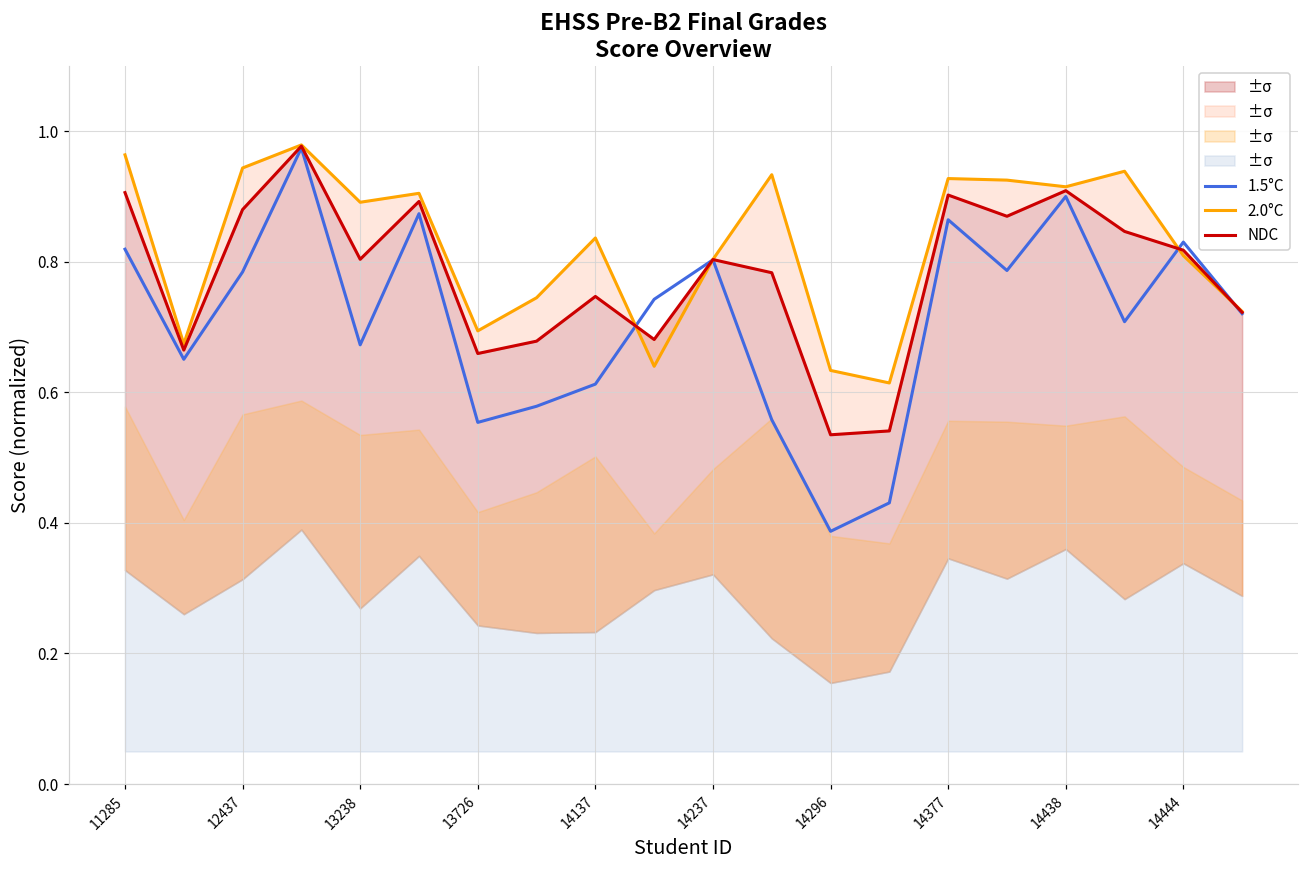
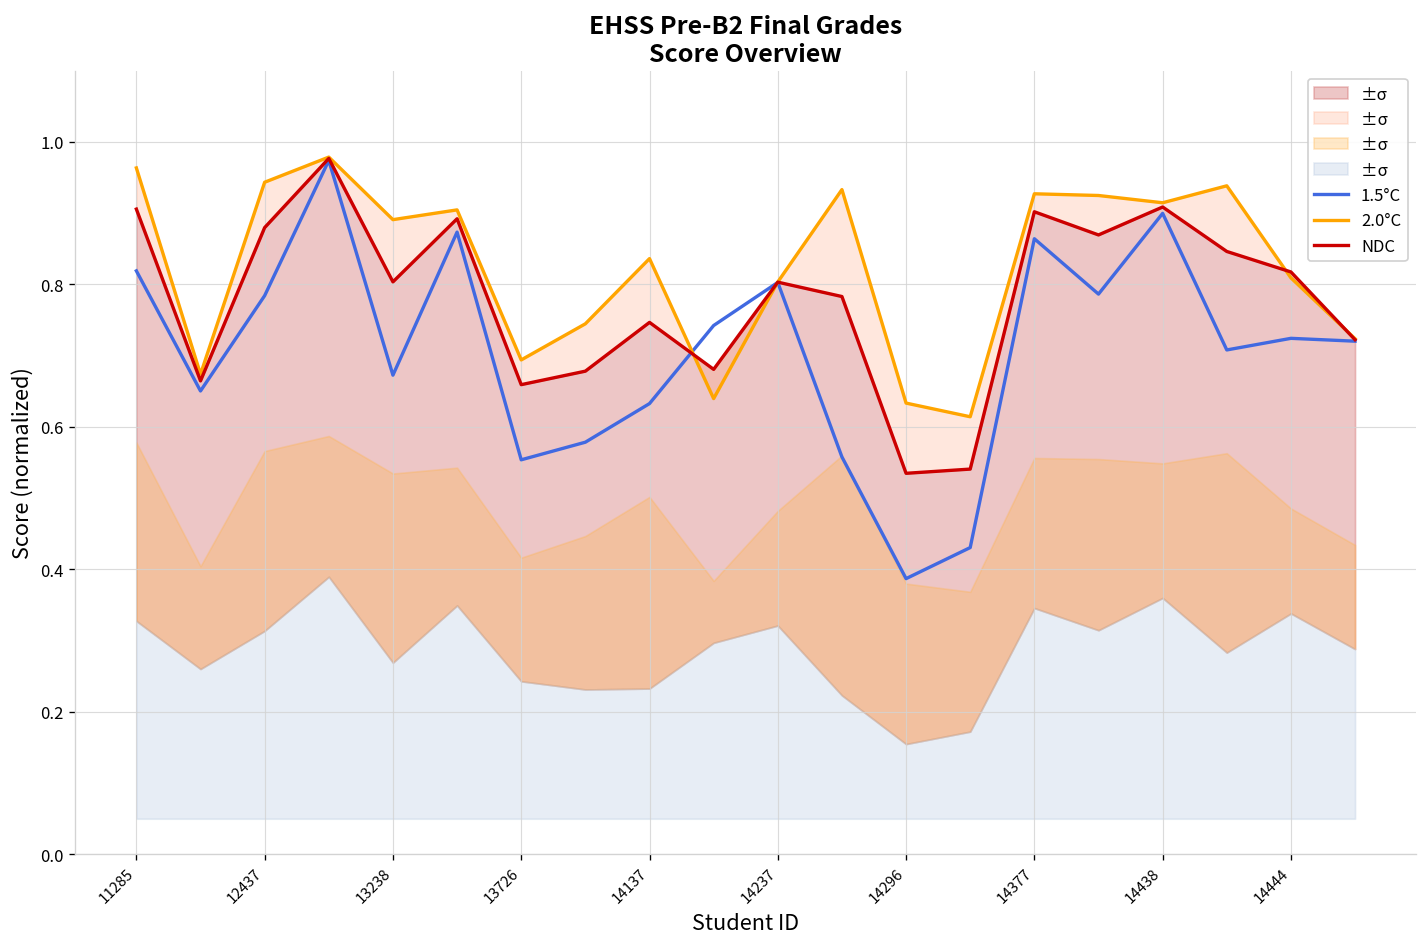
1.5°C, 14137: 0.61 -> 0.63
1.5°C, 14444: 0.83 -> 0.72
